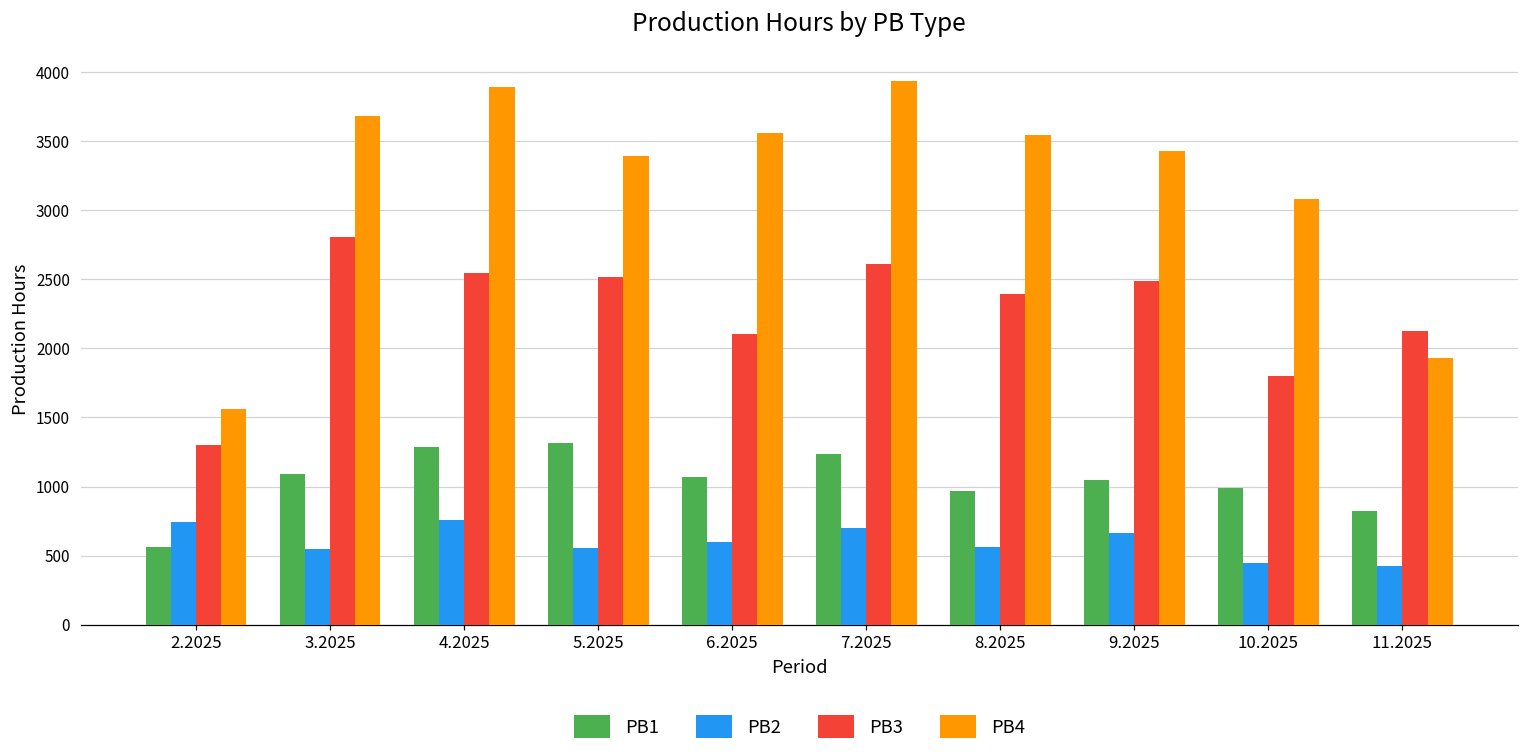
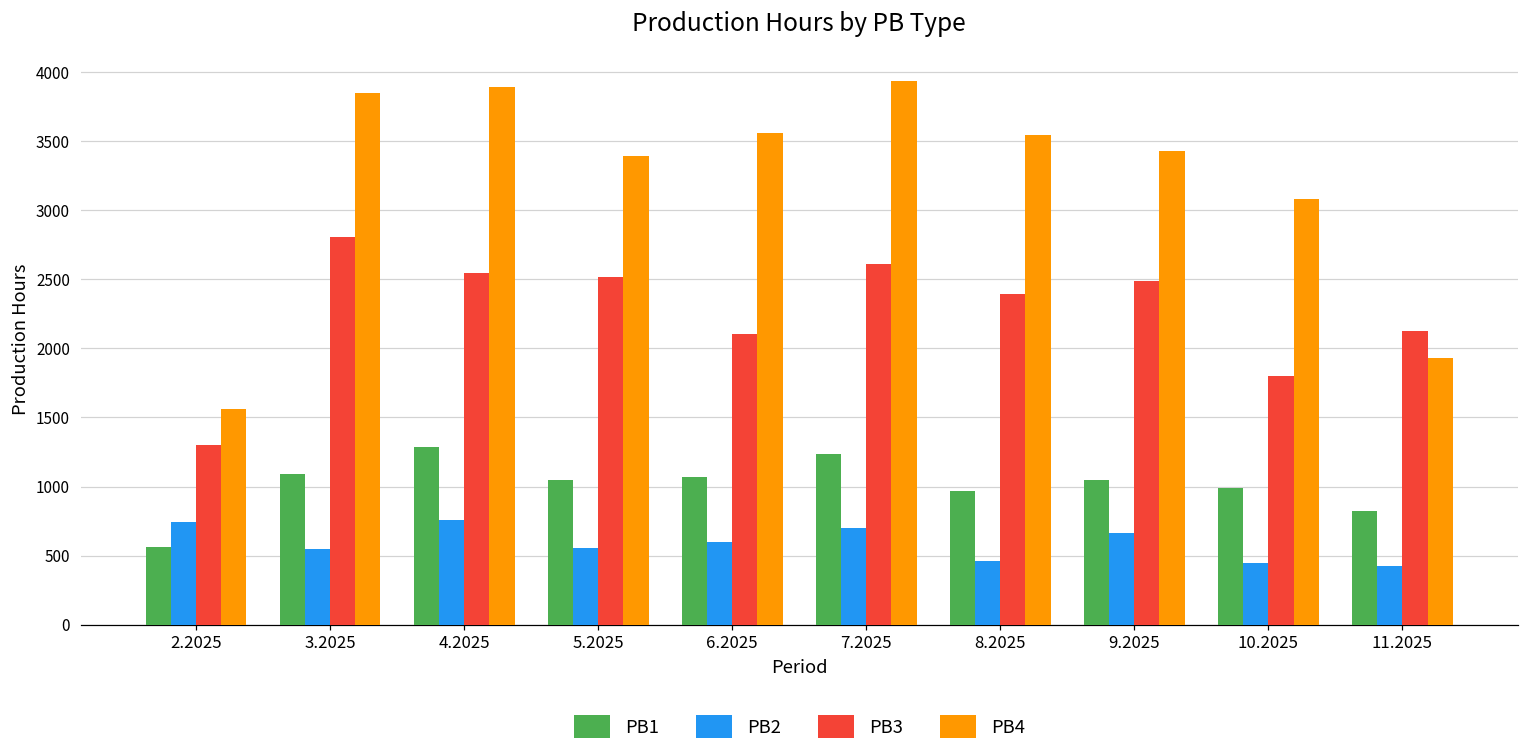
PB4, 3.2025: 3680 -> 3850
PB1, 5.2025: 1320 -> 1050
PB2, 8.2025: 560 -> 460
